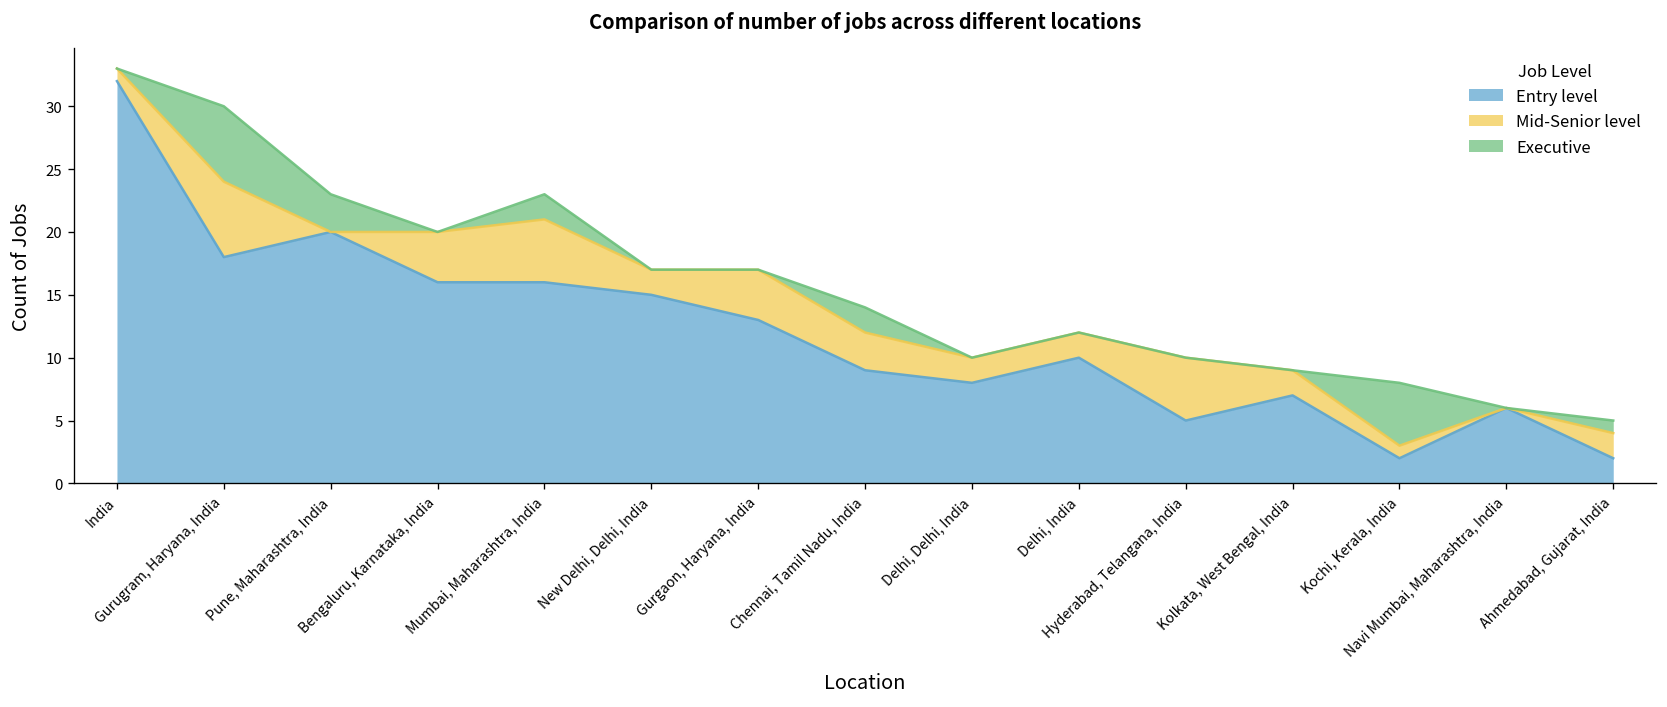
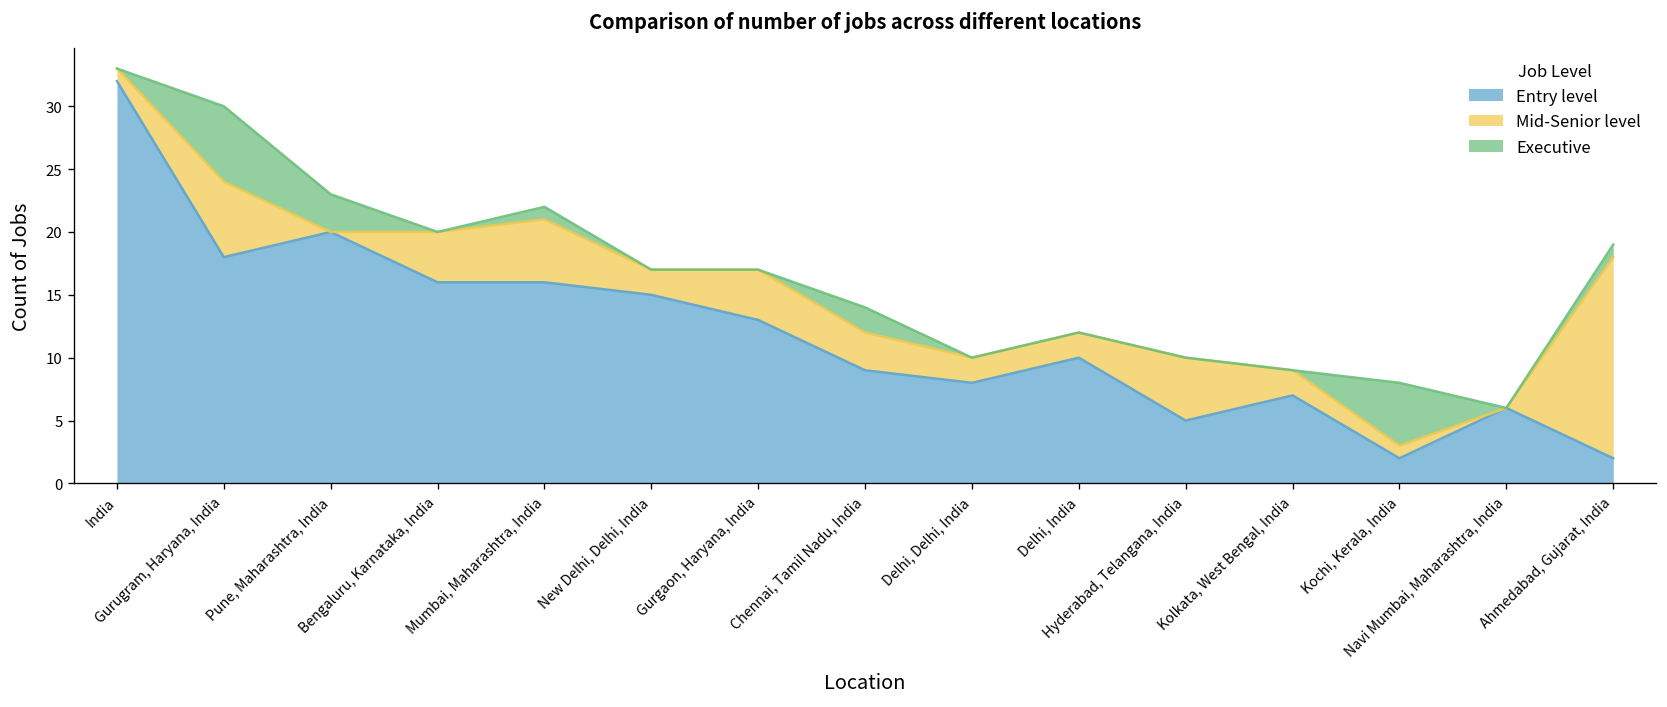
Executive, Mumbai, Maharashtra, India: 2 -> 1
Mid-Senior level, Ahmedabad, Gujarat, India: 2 -> 16
